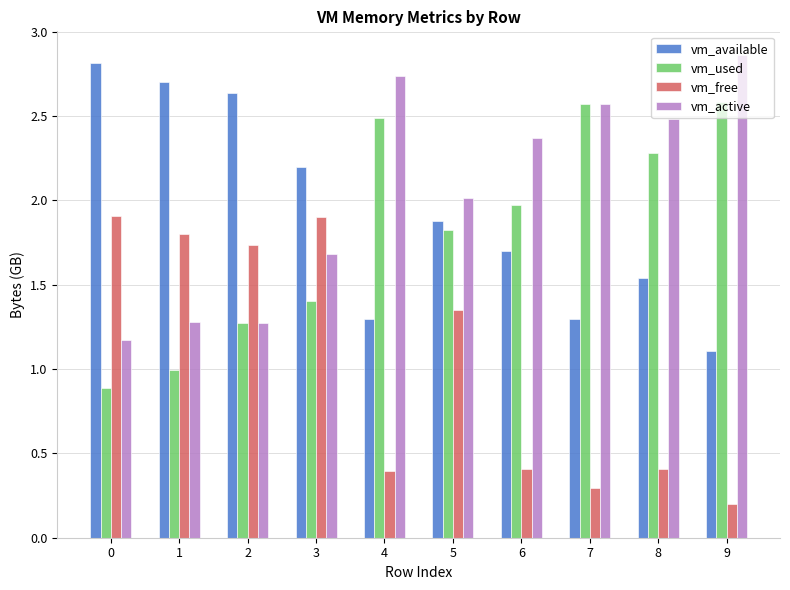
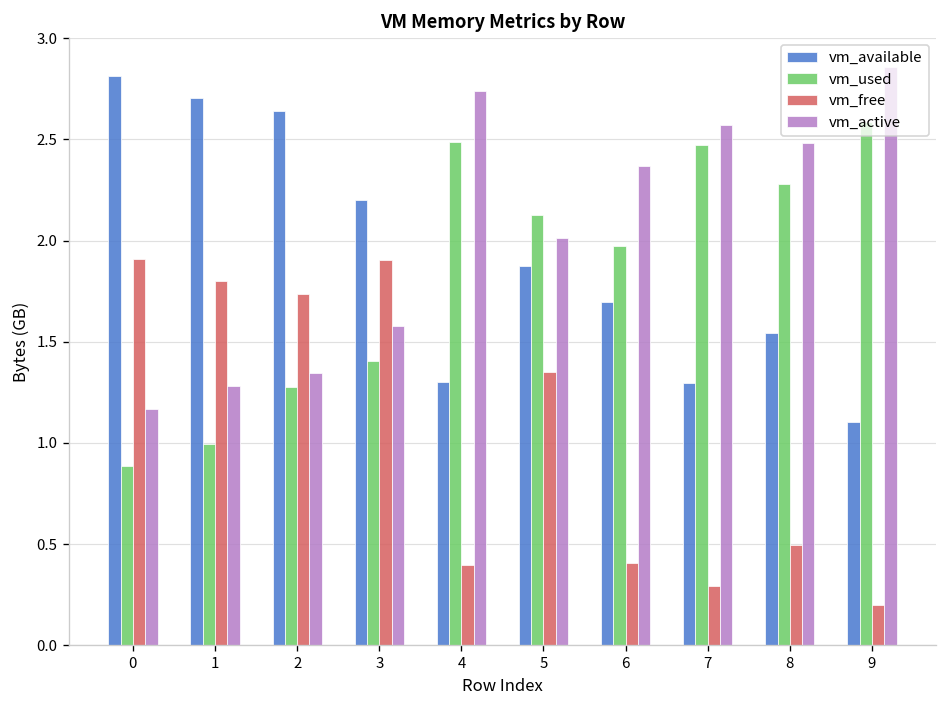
vm_active, 2: 1.27 -> 1.34
vm_active, 3: 1.68 -> 1.58
vm_used, 5: 1.82 -> 2.13
vm_used, 7: 2.57 -> 2.47
vm_free, 8: 0.41 -> 0.50
